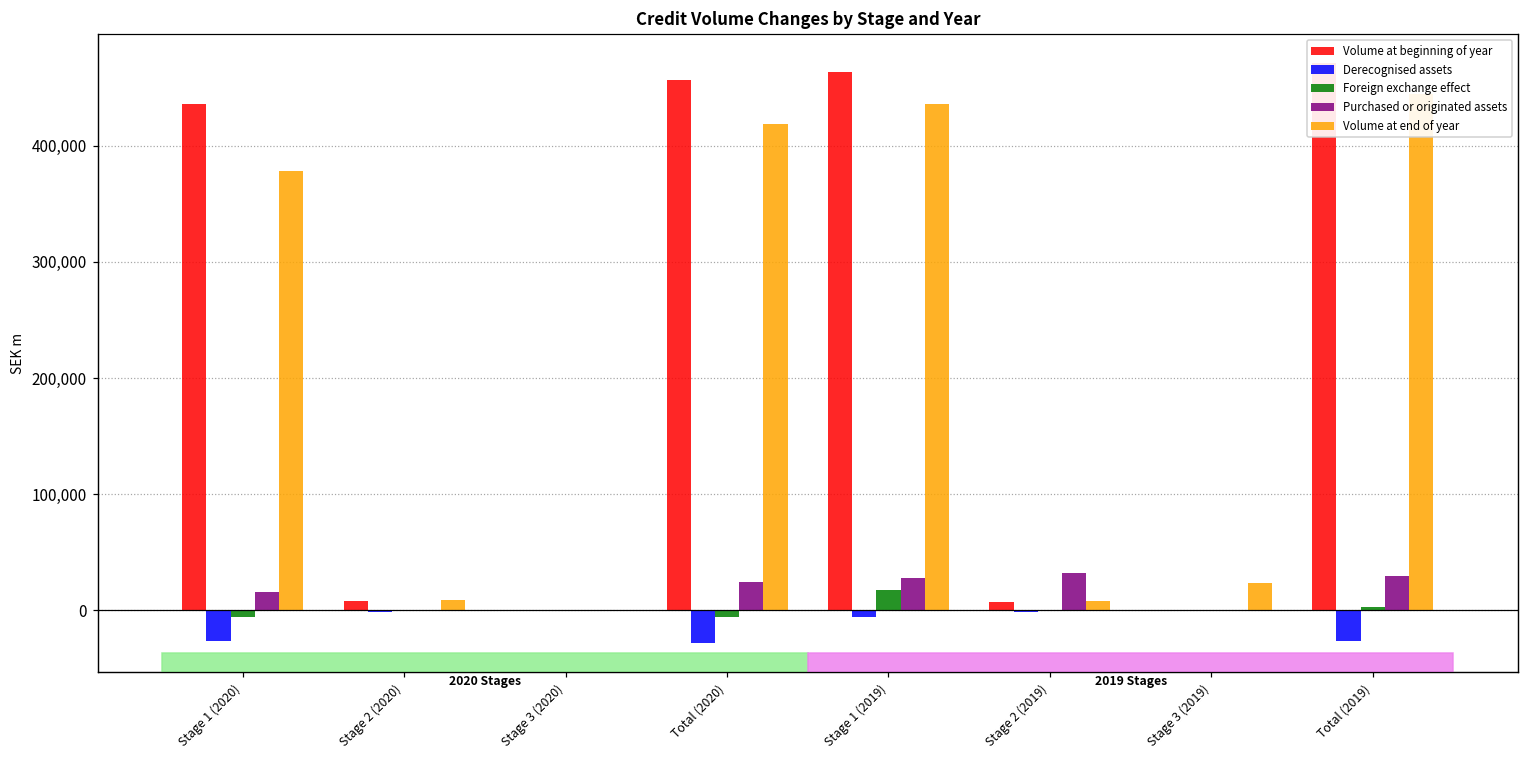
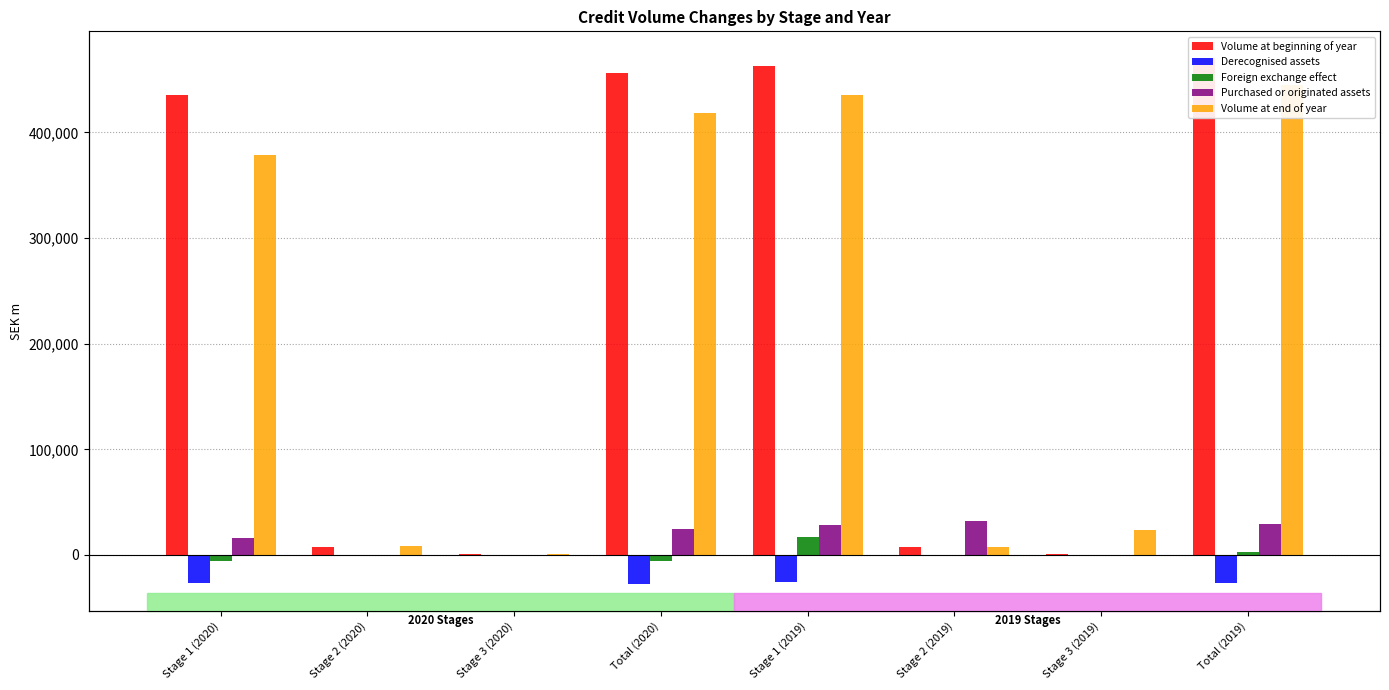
Derecognised assets, Stage 1 (2019): -5,000 -> -25,000
